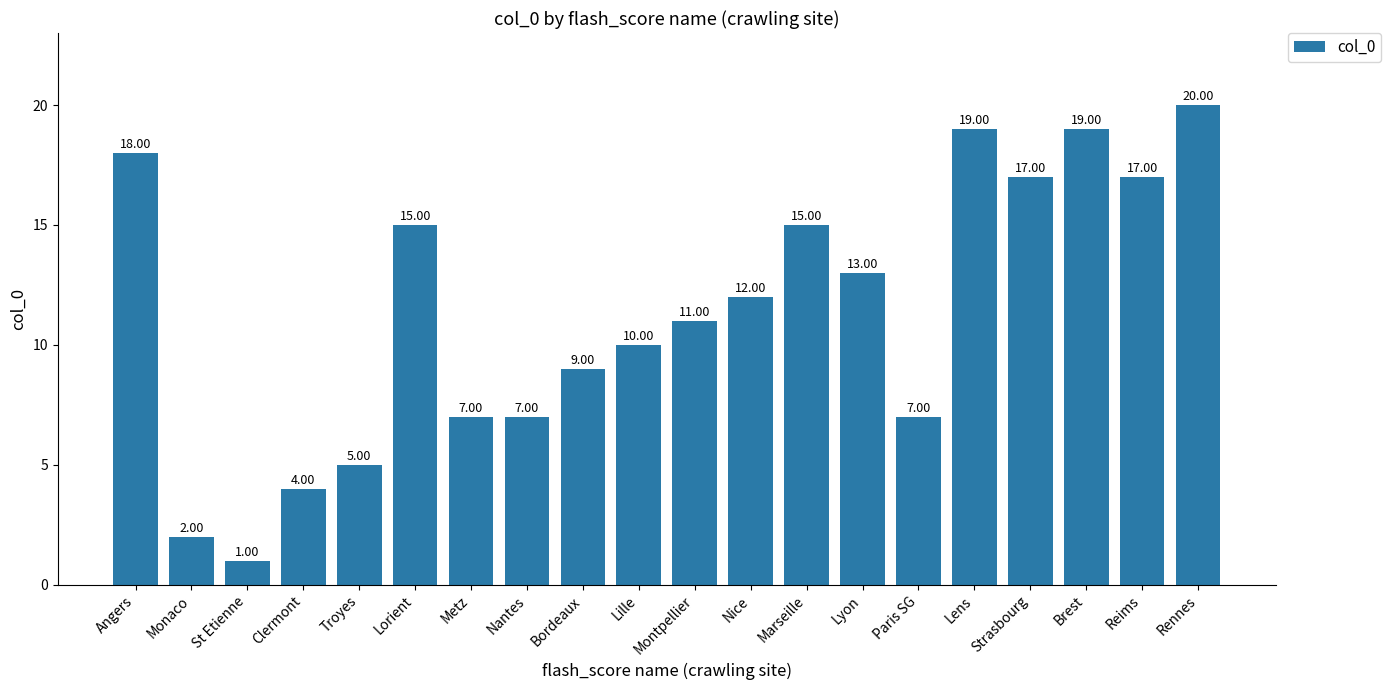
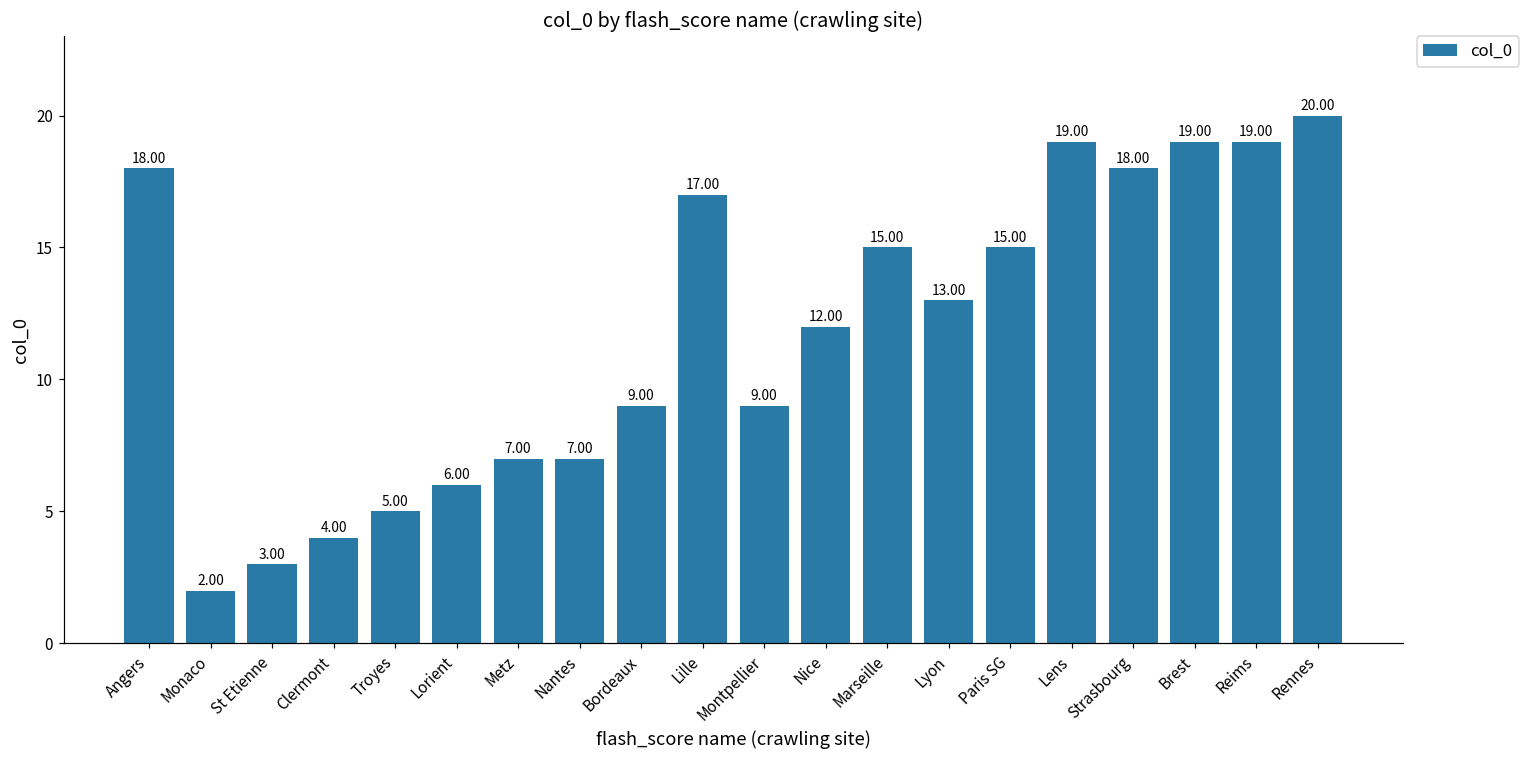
St Etienne: 1.00 -> 3.00
Lorient: 15.00 -> 6.00
Lille: 10.00 -> 17.00
Montpellier: 11.00 -> 9.00
Paris SG: 7.00 -> 15.00
Strasbourg: 17.00 -> 18.00
Reims: 17.00 -> 19.00
